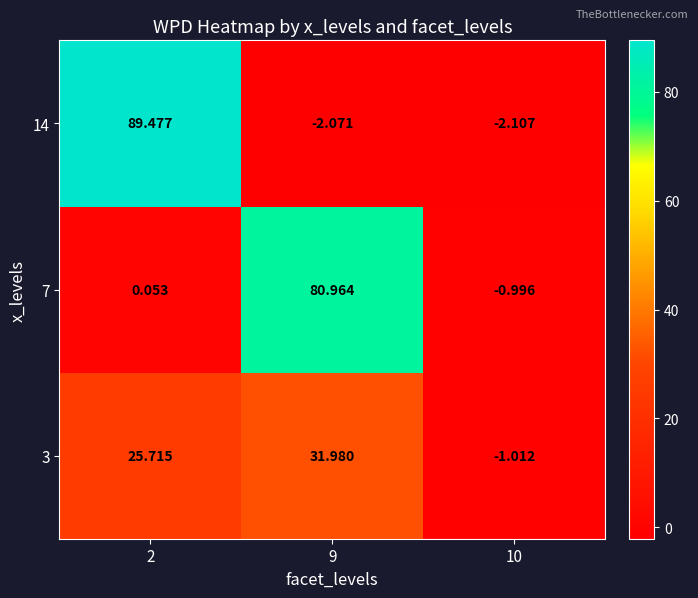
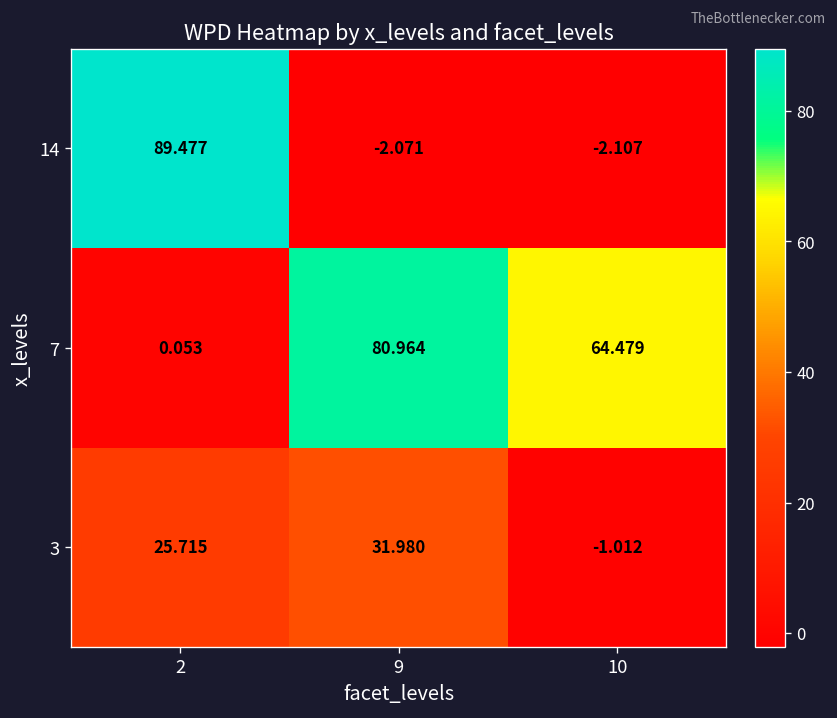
7, 10: -0.996 -> 64.479
